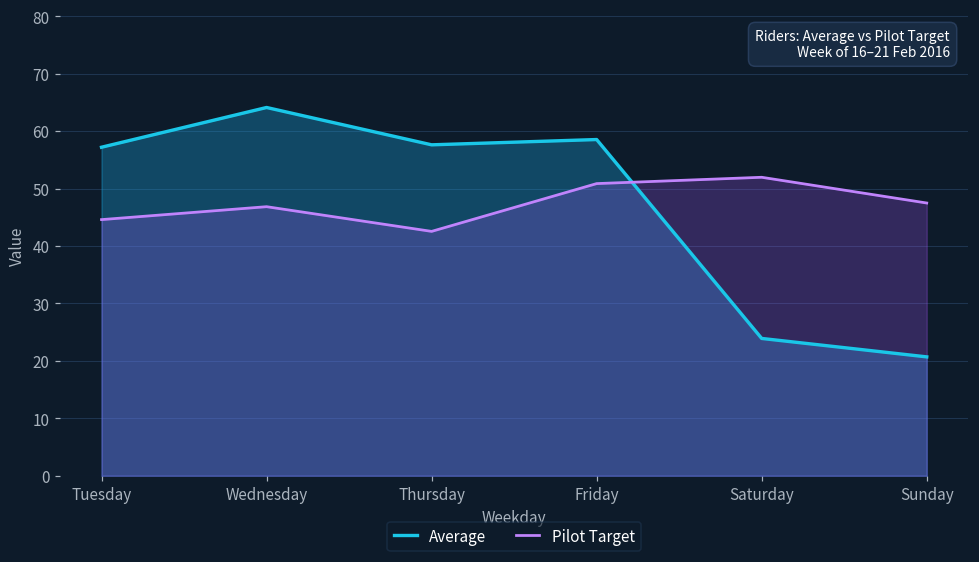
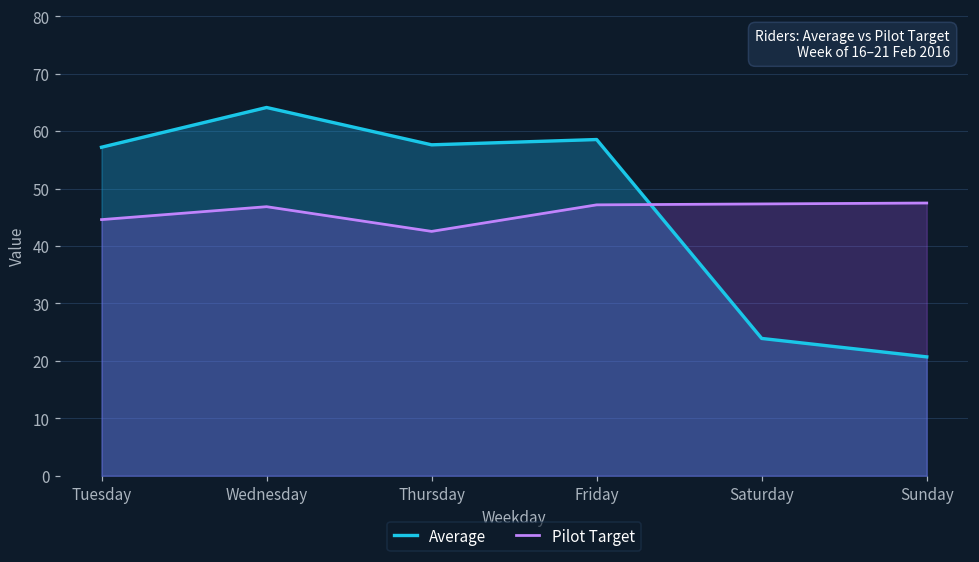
Pilot Target, Friday: 51 -> 47
Pilot Target, Saturday: 52 -> 47
